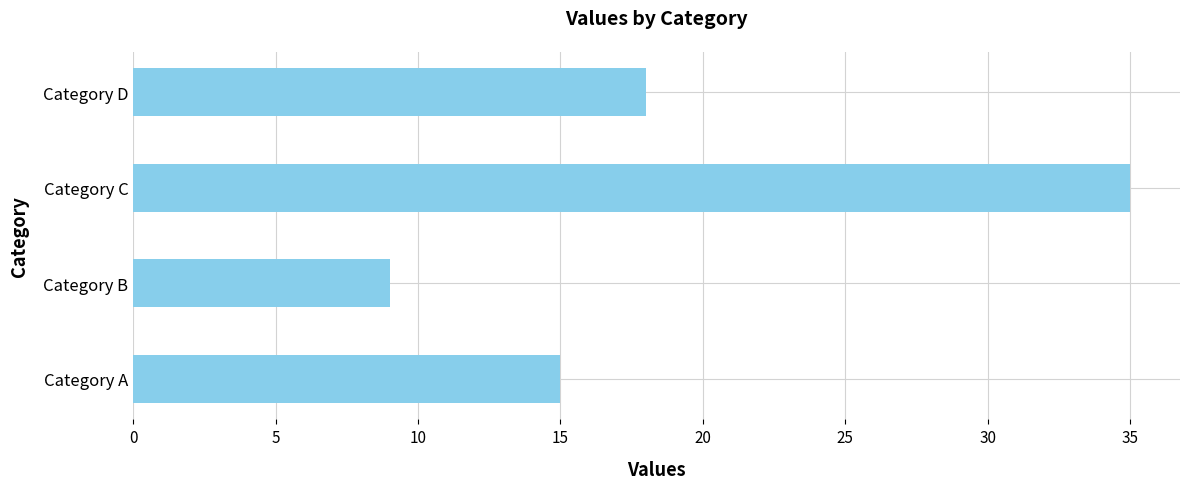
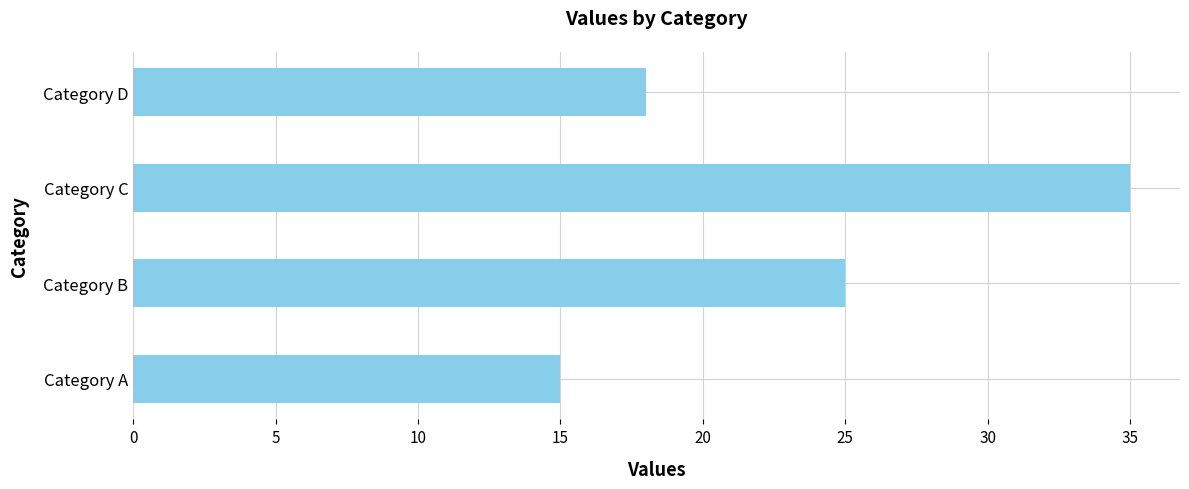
Category B: 9 -> 25
